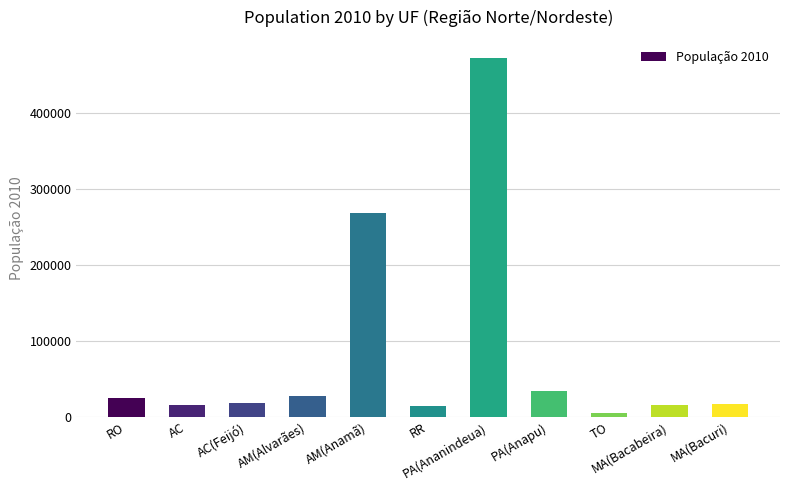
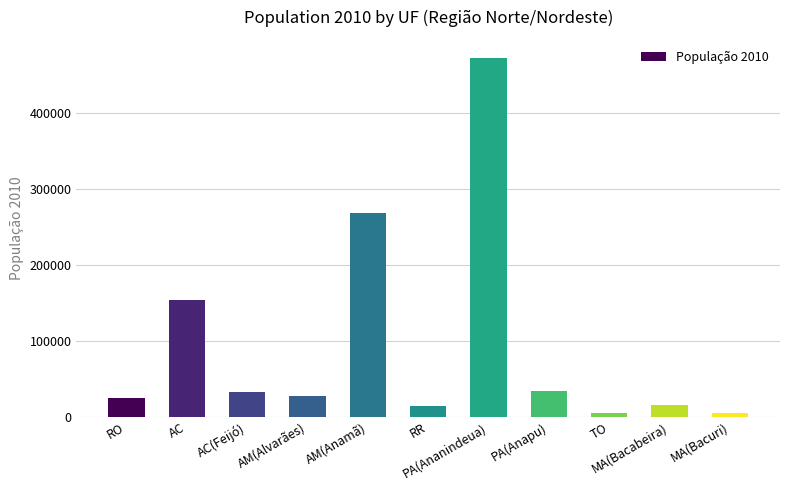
AC: 20000 -> 150000
AC(Feijó): 20000 -> 30000
MA(Bacuri): 20000 -> 10000
